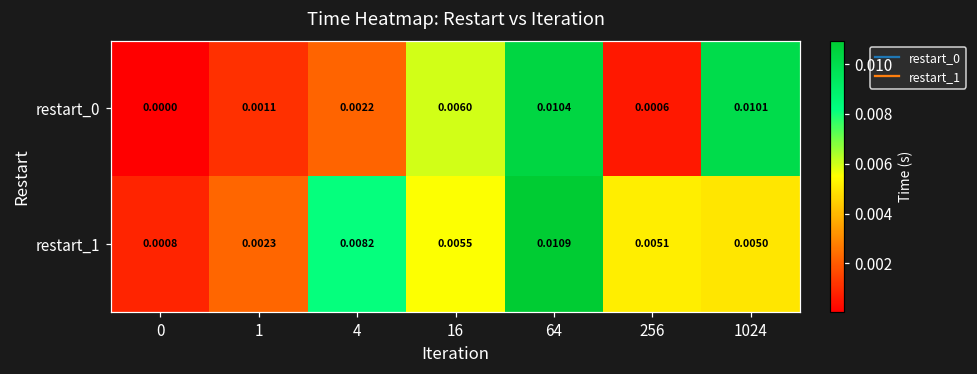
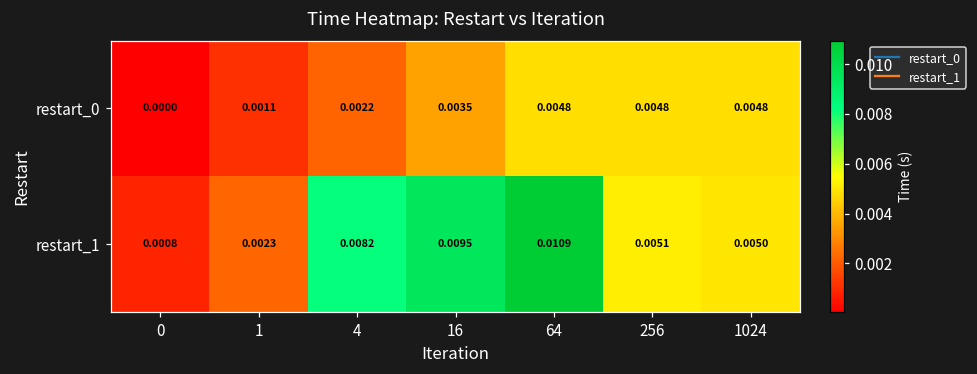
restart_0, 16: 0.0060 -> 0.0035
restart_0, 64: 0.0104 -> 0.0048
restart_0, 256: 0.0006 -> 0.0048
restart_0, 1024: 0.0101 -> 0.0048
restart_1, 16: 0.0055 -> 0.0095
